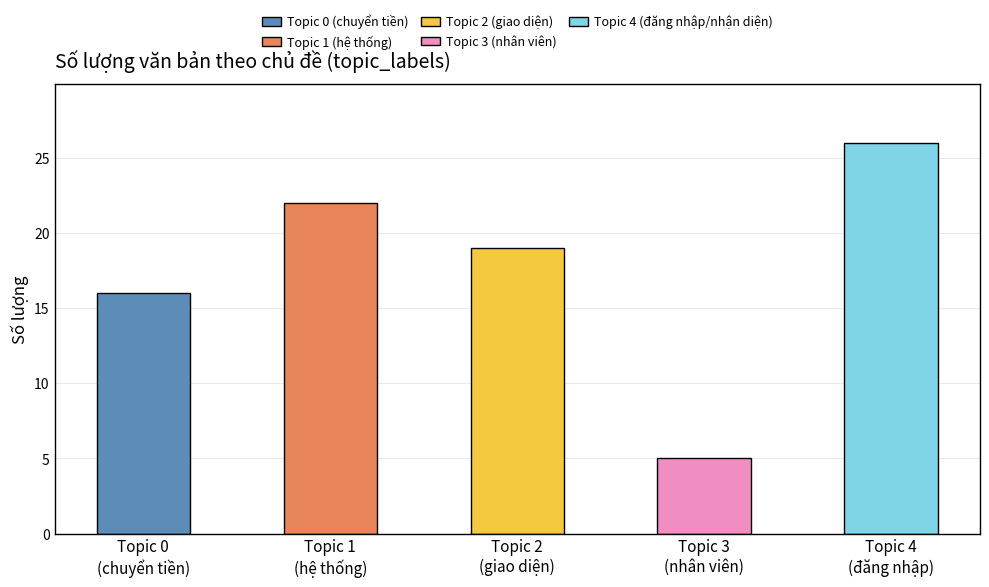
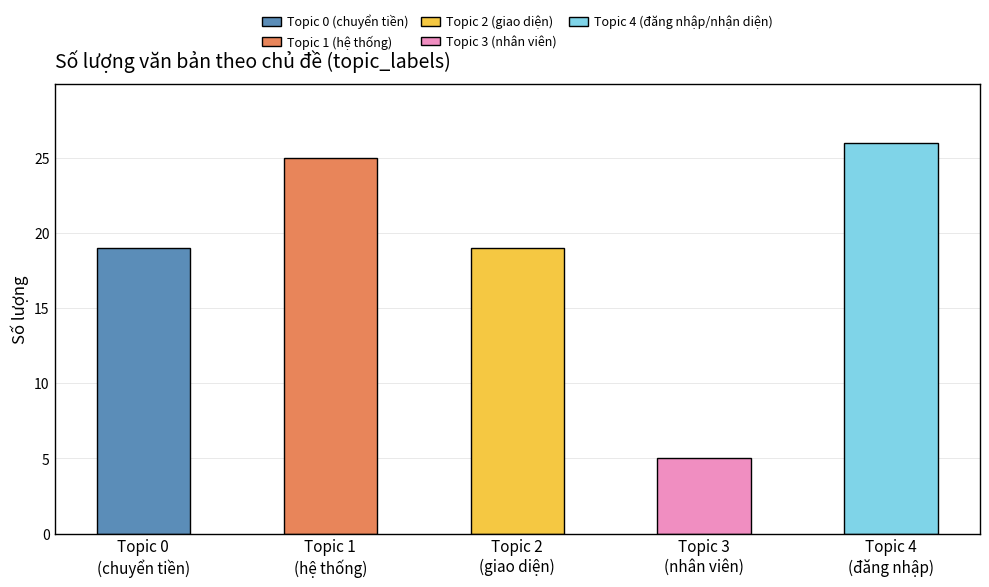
Topic 0 (chuyển tiền): 16 -> 19
Topic 1 (hệ thống): 22 -> 25
